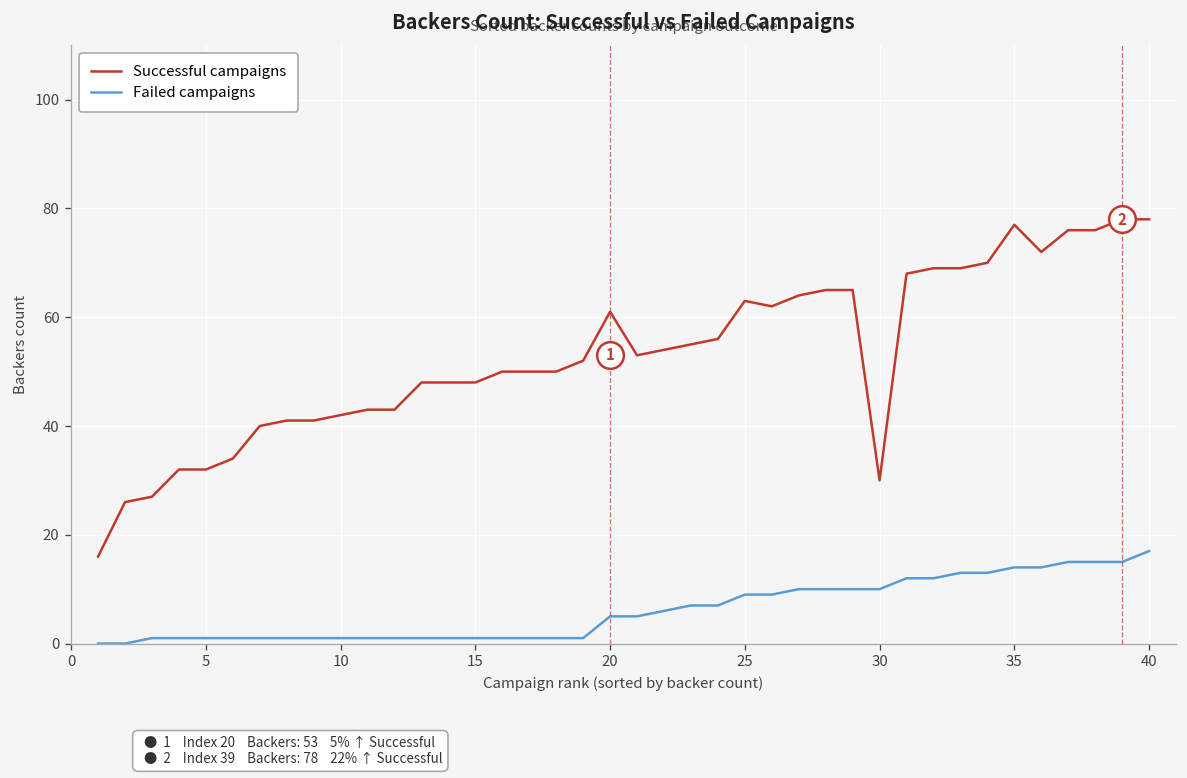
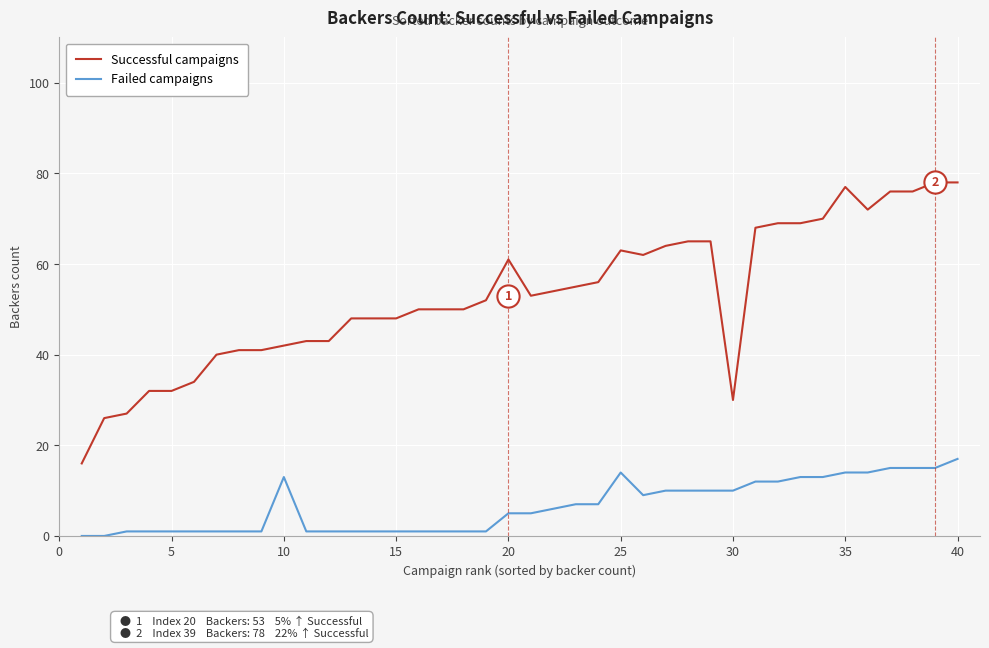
Failed campaigns, 10: 1 -> 13
Failed campaigns, 25: 9 -> 14
